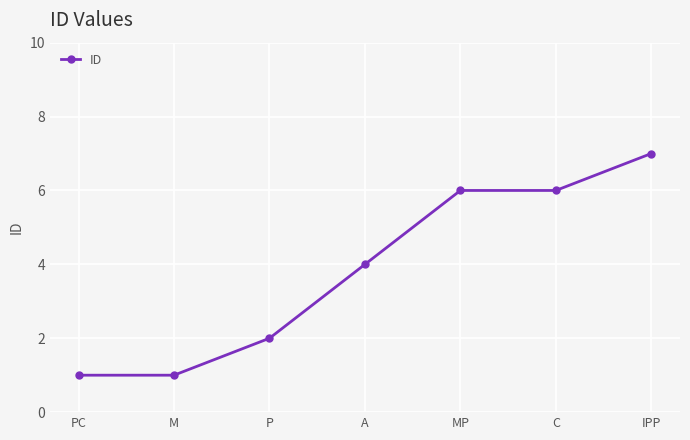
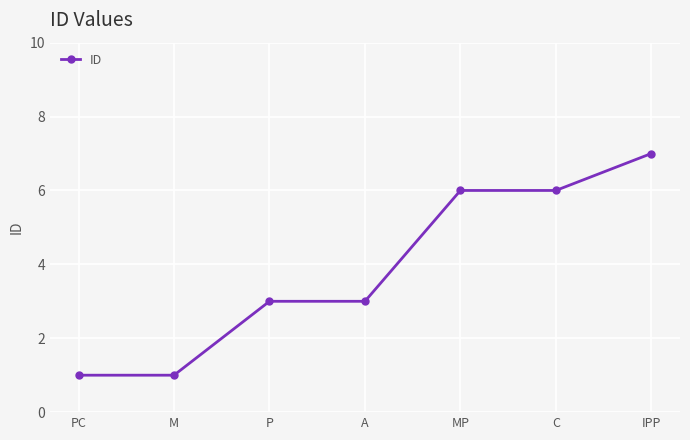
P: 2 -> 3
A: 4 -> 3
